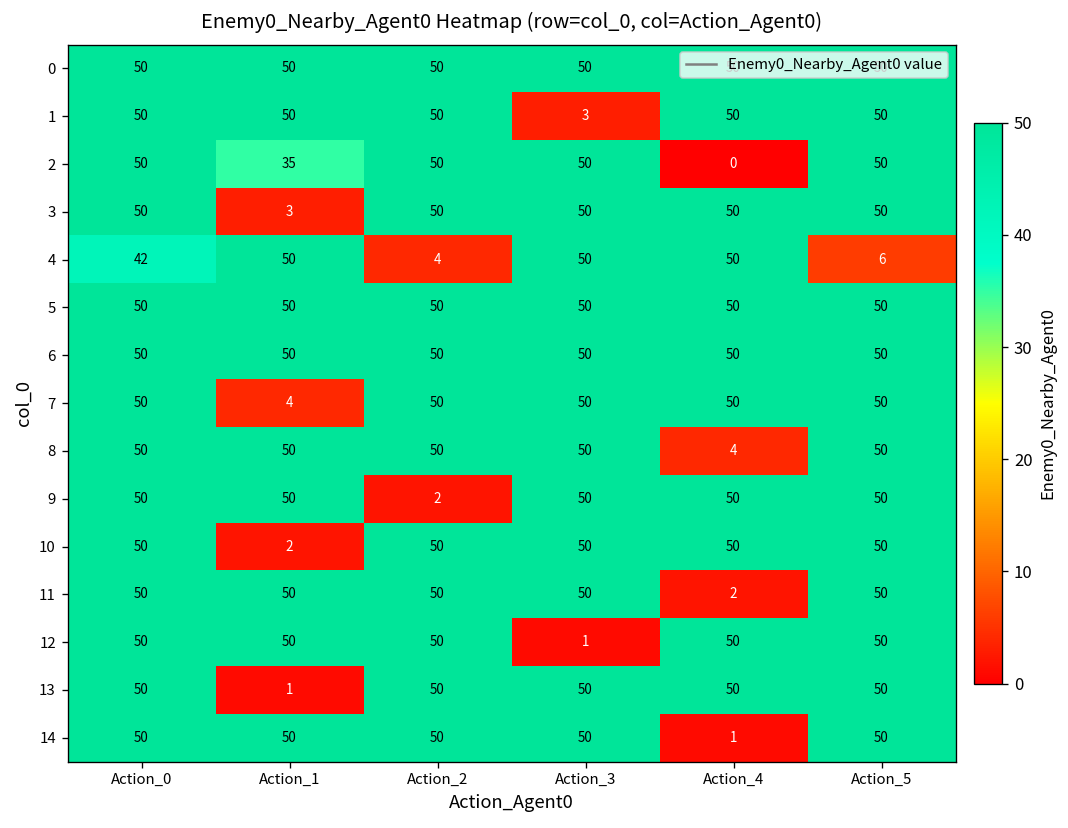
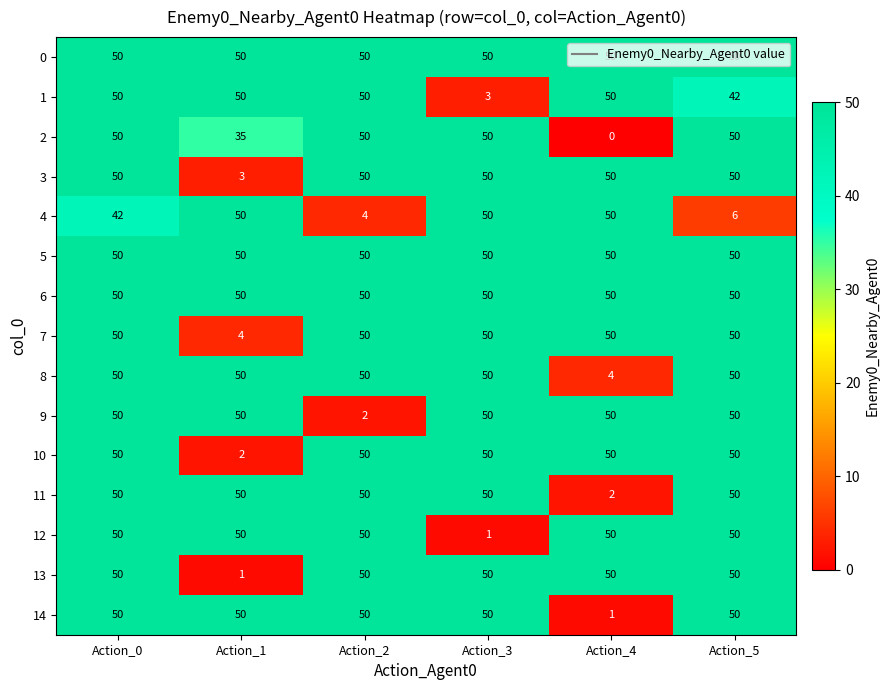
1, Action_5: 50 -> 42
